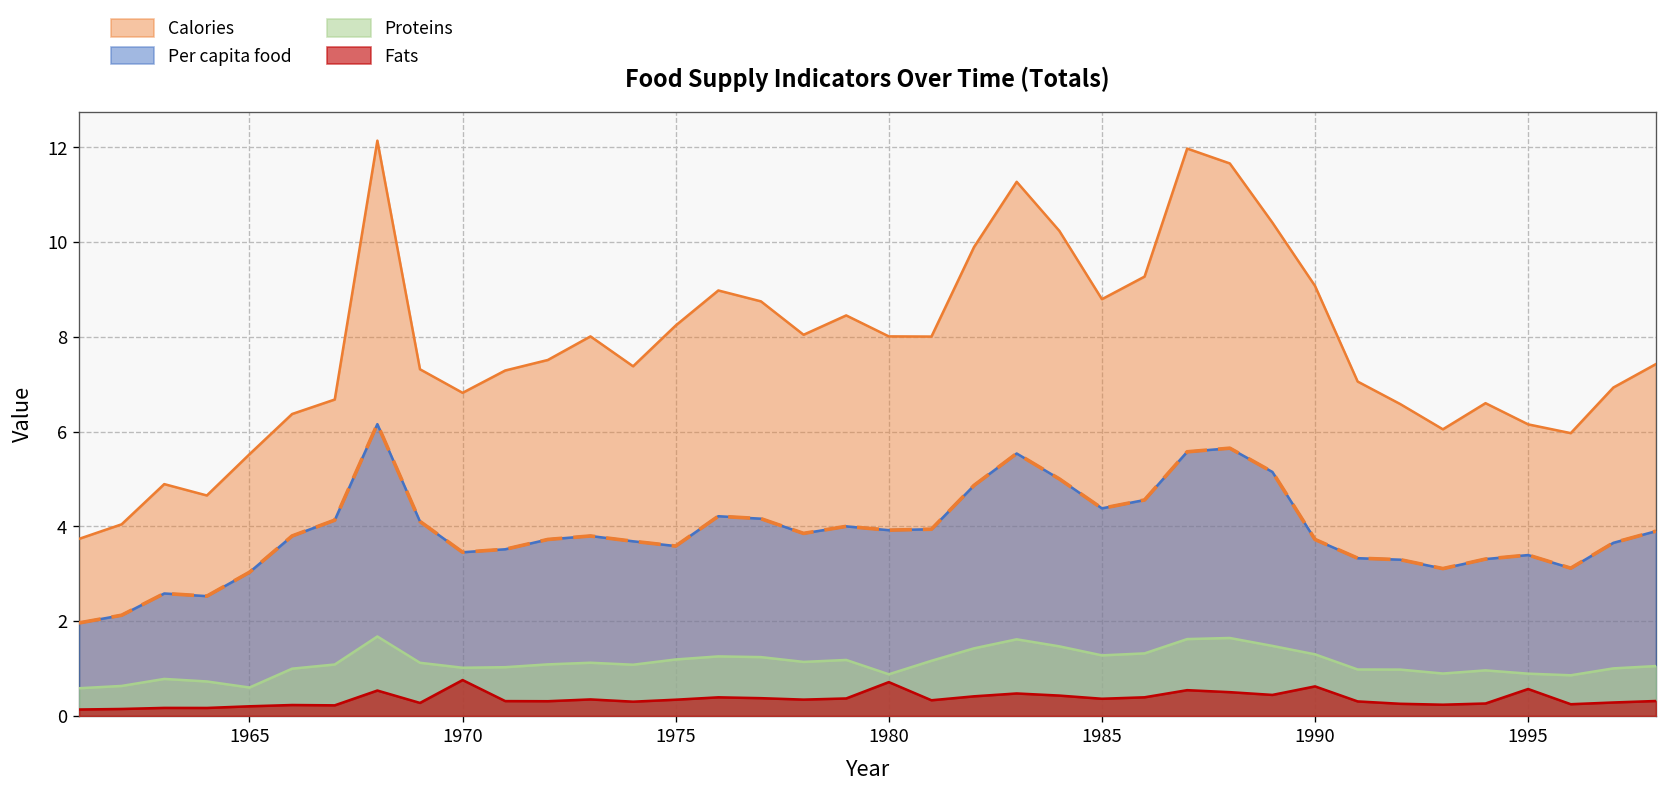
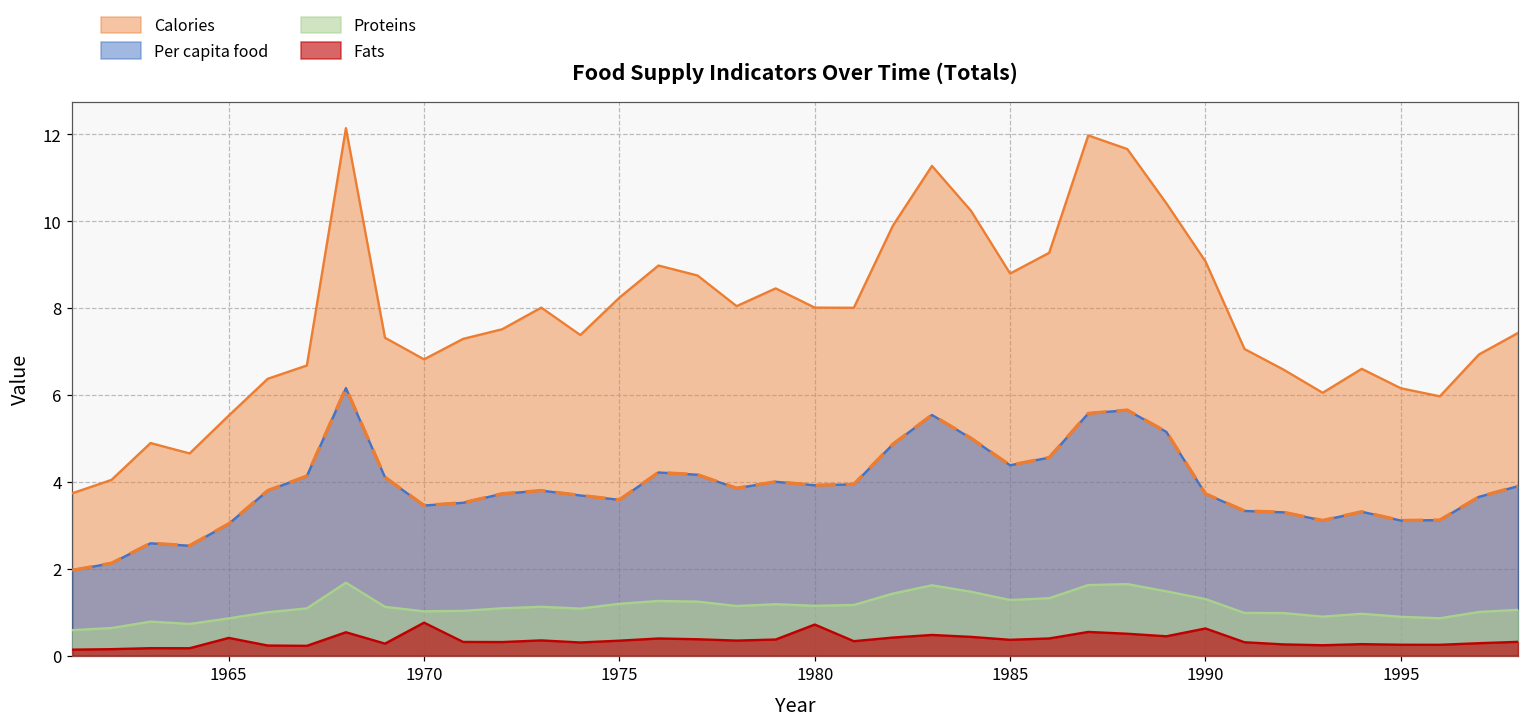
Proteins, 1965: 0.6 -> 0.9
Fats, 1965: 0.2 -> 0.4
Proteins, 1980: 0.9 -> 1.1
Per capita food, 1995: 3.4 -> 3.1
Fats, 1995: 0.6 -> 0.3
